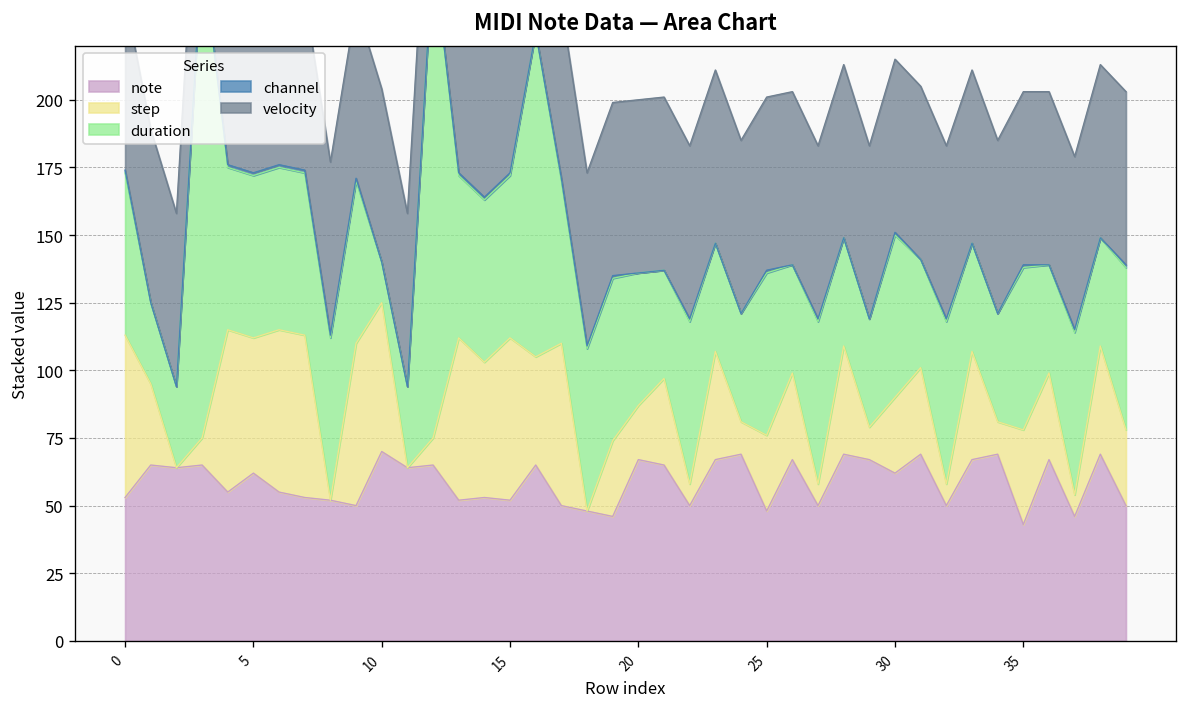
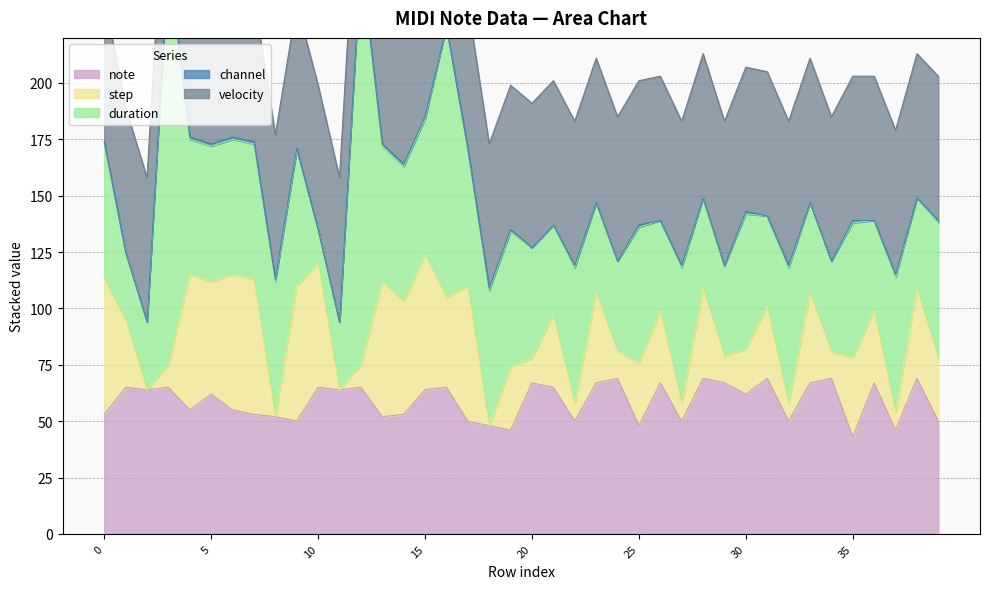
note, 10: 70 -> 65
note, 15: 52 -> 64
step, 20: 20 -> 11
step, 30: 28 -> 20
